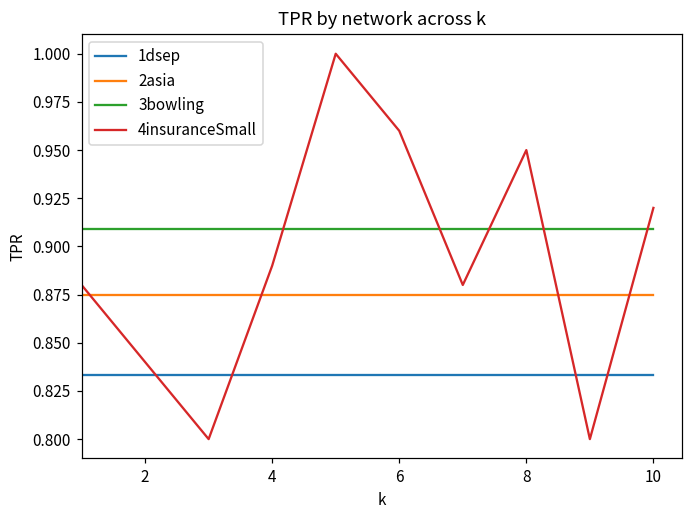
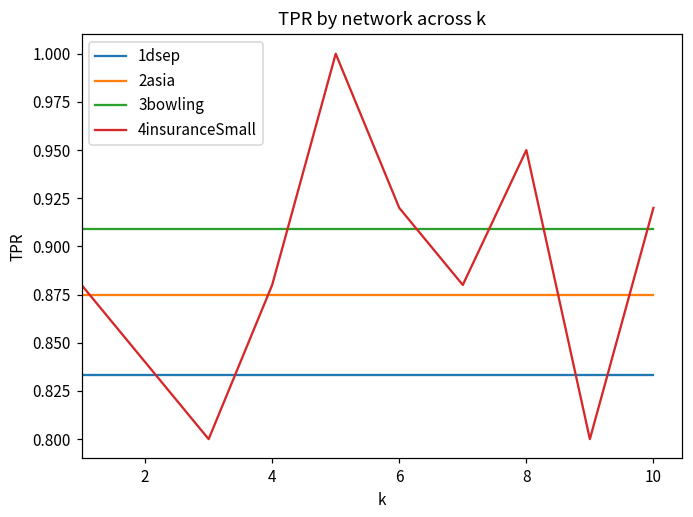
4insuranceSmall, 4: 0.89 -> 0.88
4insuranceSmall, 6: 0.96 -> 0.92
